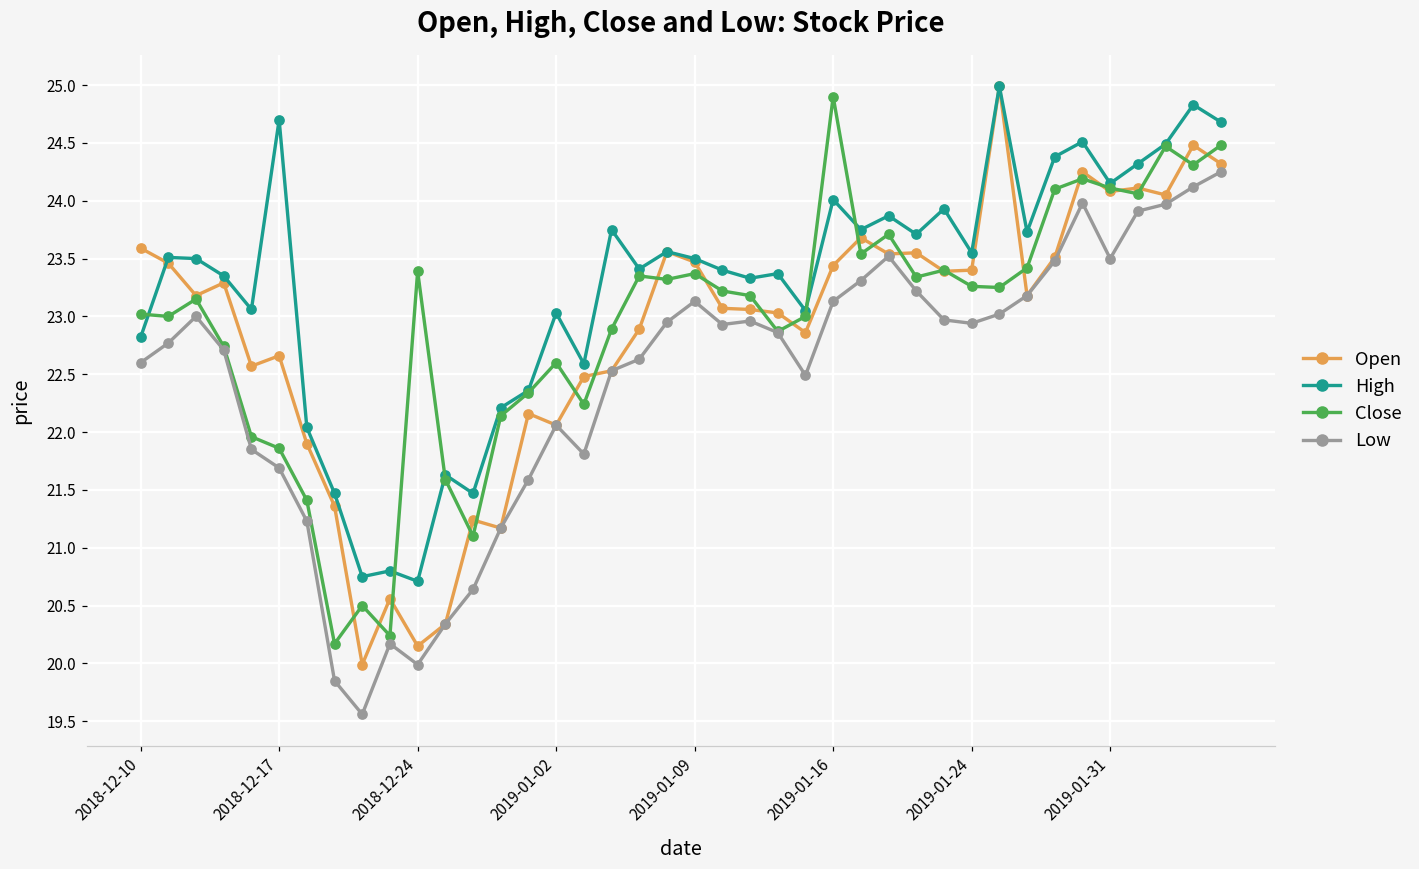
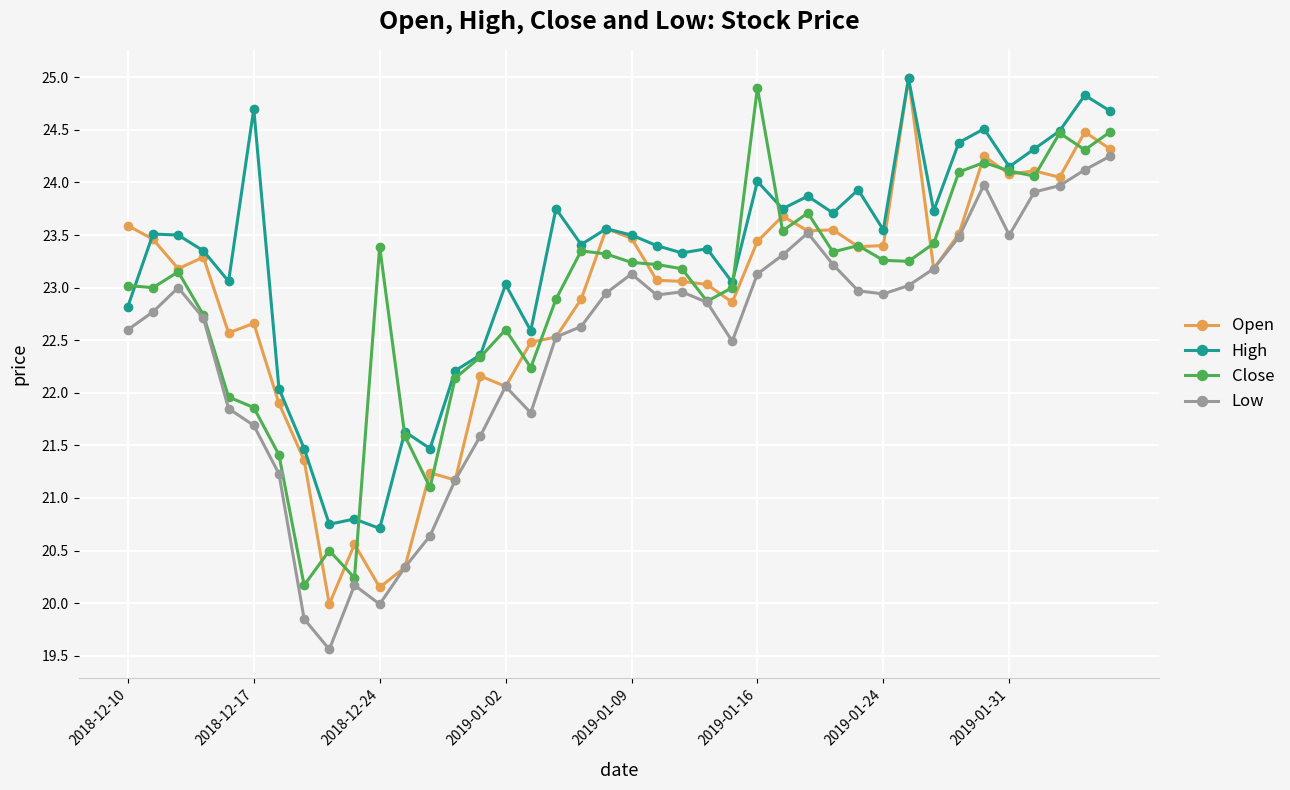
Close, 2019-01-09: 23.37 -> 23.24
